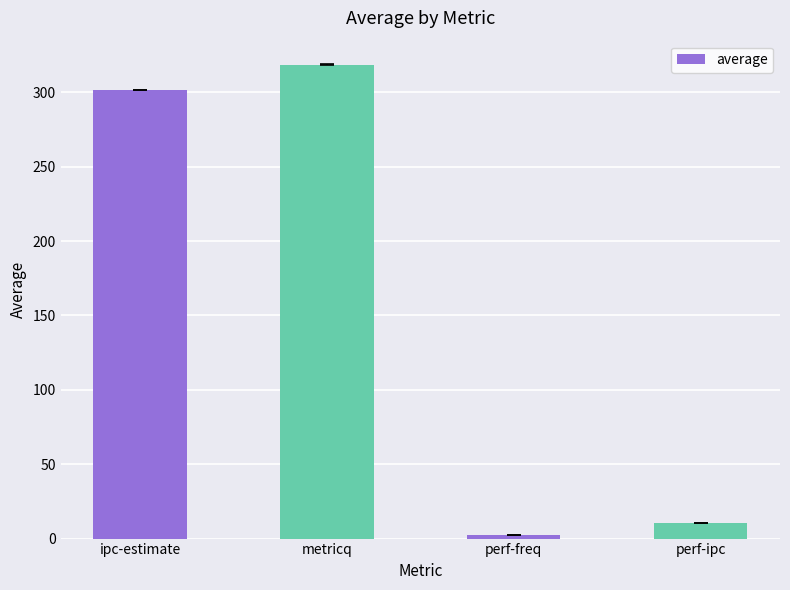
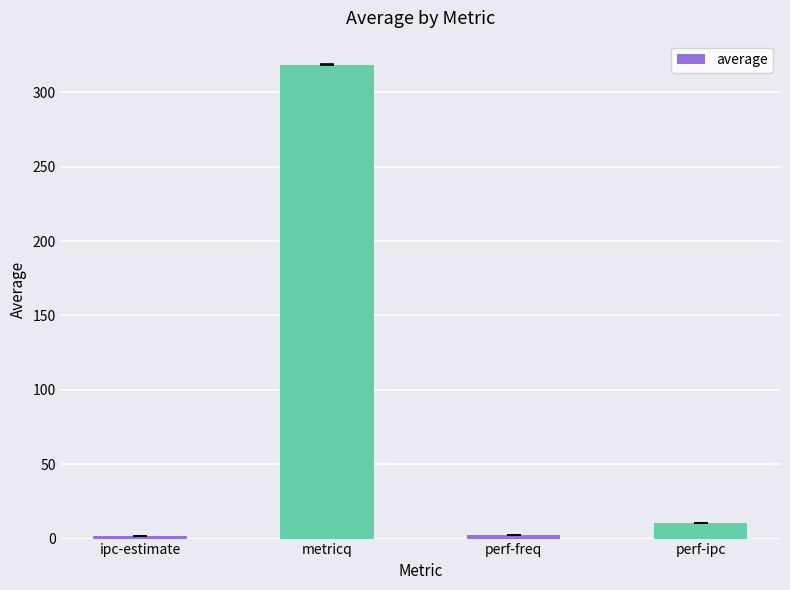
average, ipc-estimate: 302 -> 2
